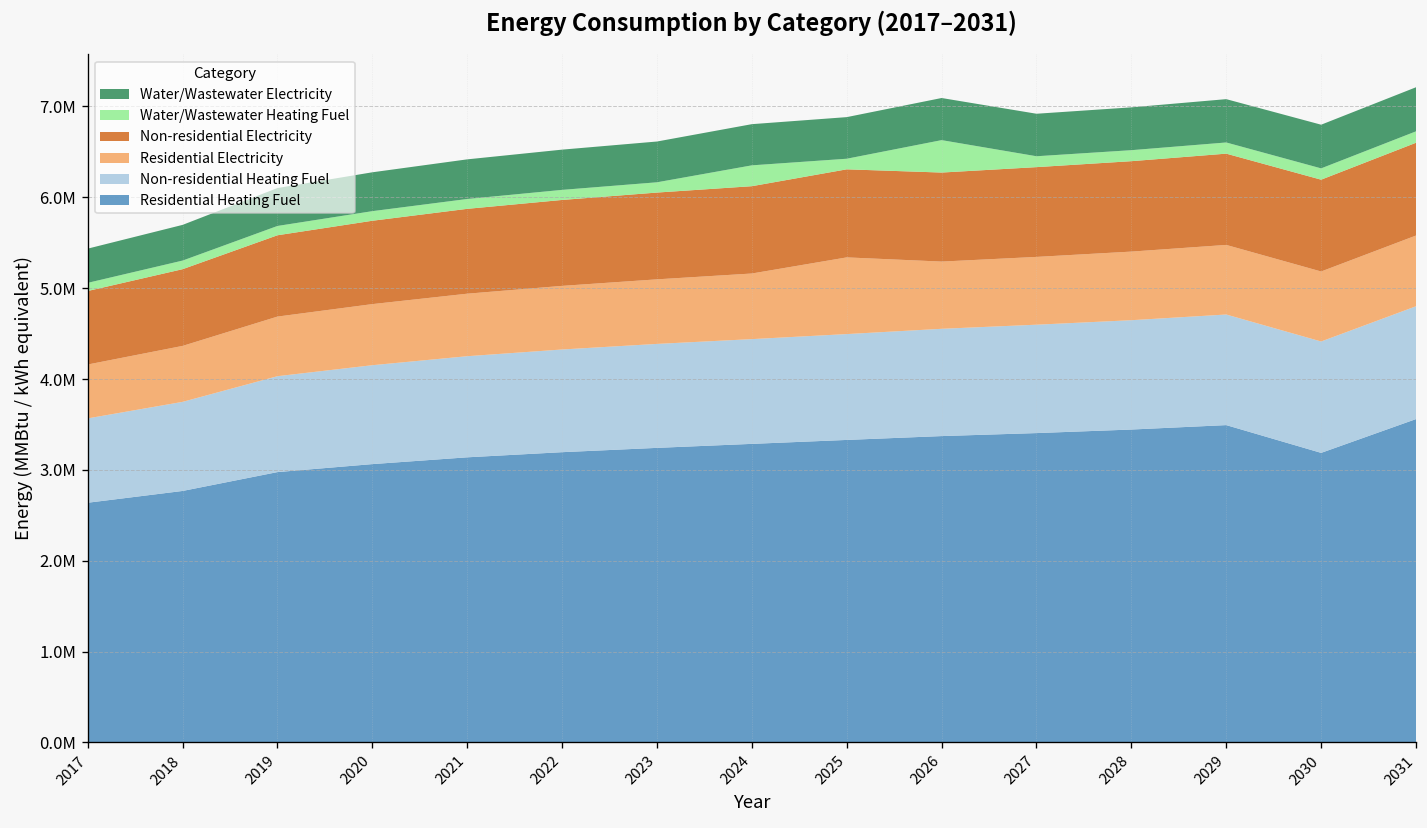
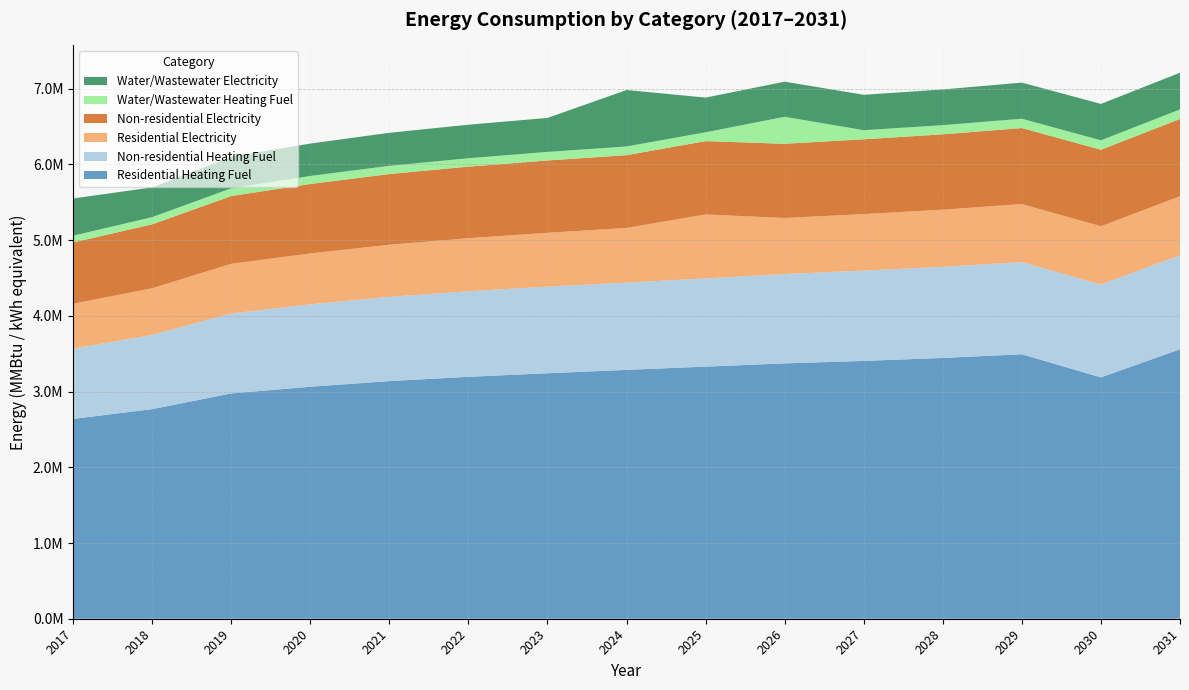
Water/Wastewater Electricity, 2017: 400000 -> 500000
Water/Wastewater Heating Fuel, 2024: 200000 -> 100000
Water/Wastewater Electricity, 2024: 500000 -> 700000
